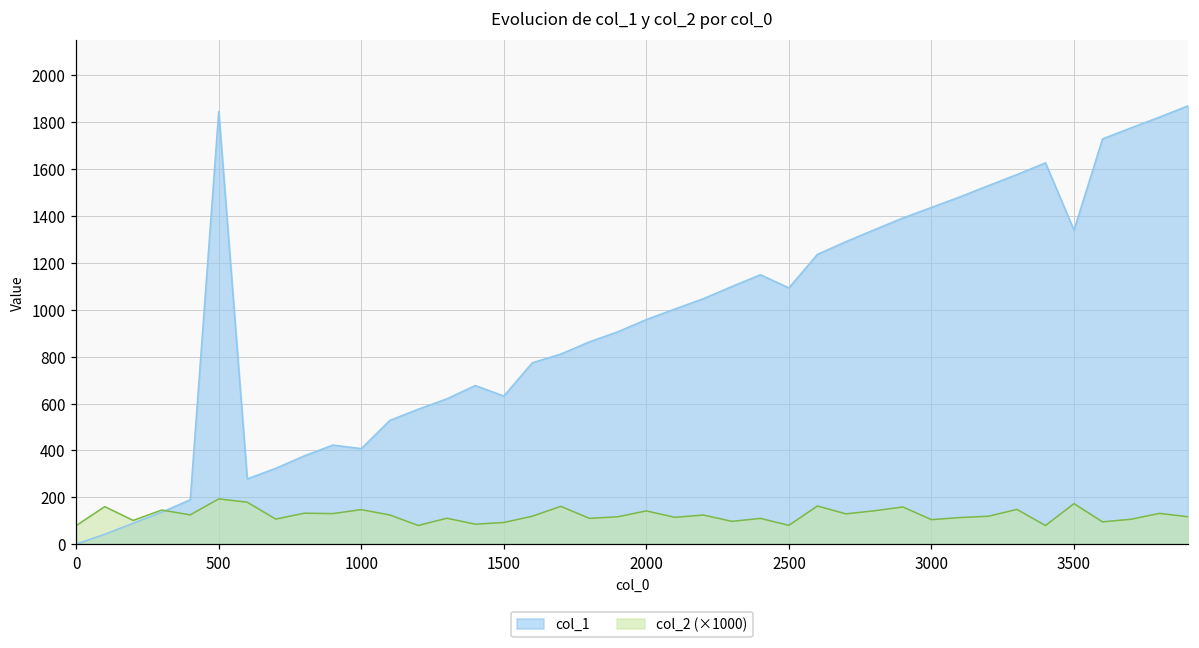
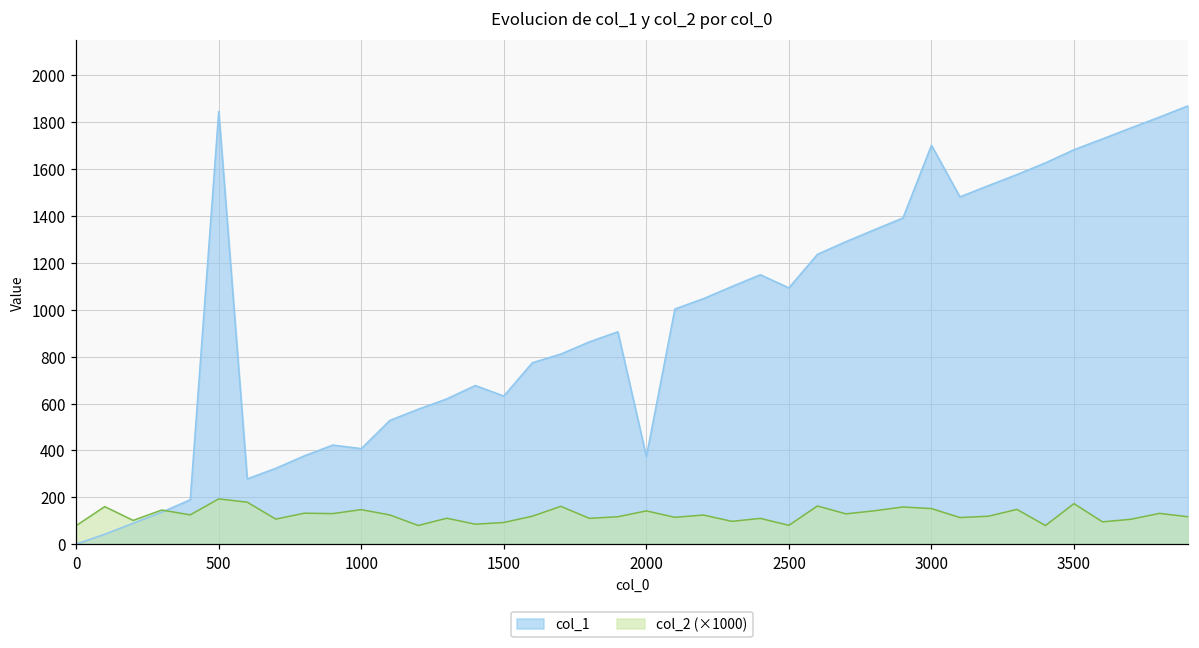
col_1, 2000: 960 -> 370
col_1, 3000: 1440 -> 1700
col_2 (×1000), 3000: 110 -> 150
col_1, 3500: 1340 -> 1680
